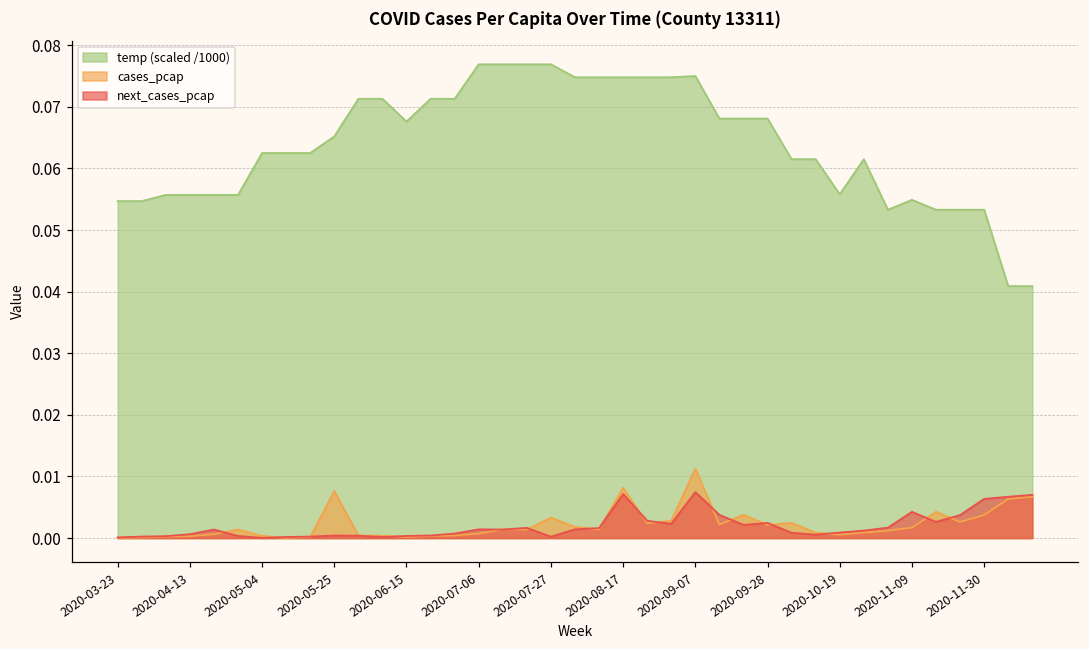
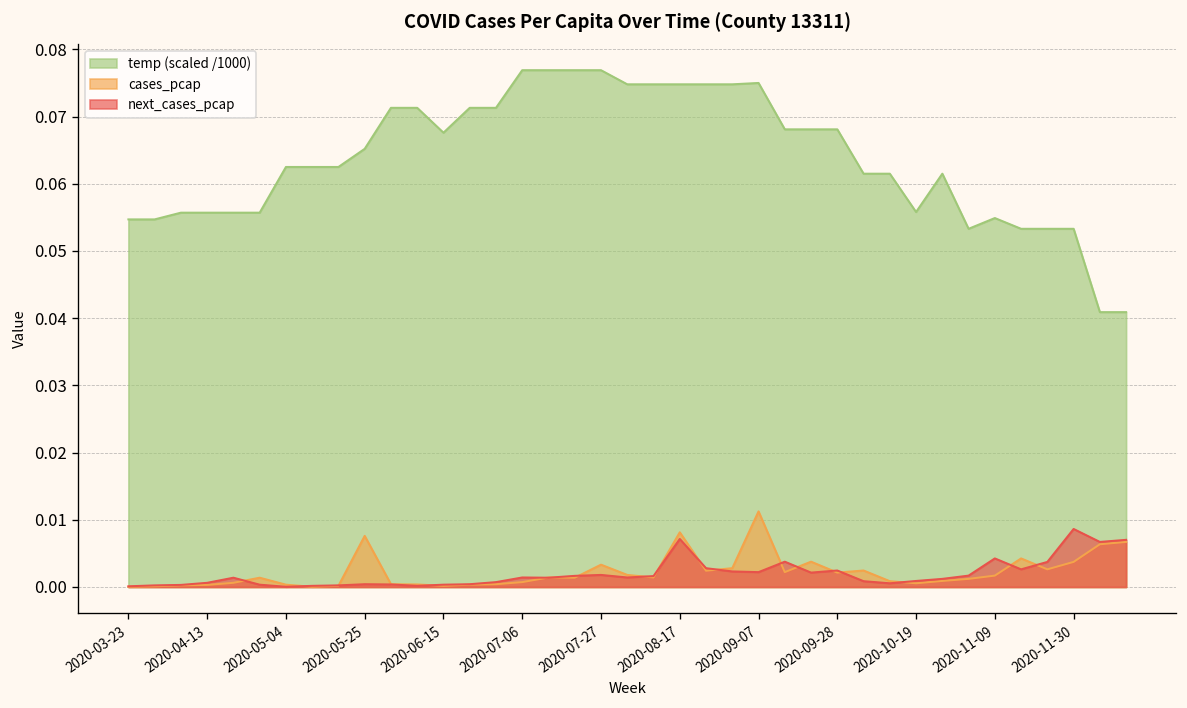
next_cases_pcap, 2020-07-27: 0.000 -> 0.002
next_cases_pcap, 2020-09-07: 0.007 -> 0.002
next_cases_pcap, 2020-11-30: 0.006 -> 0.009
